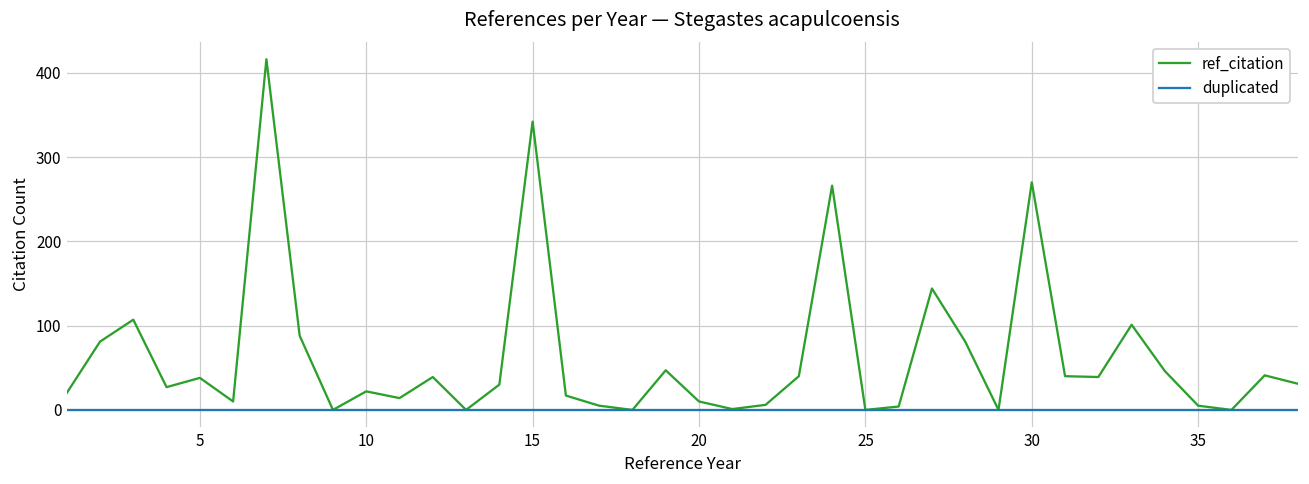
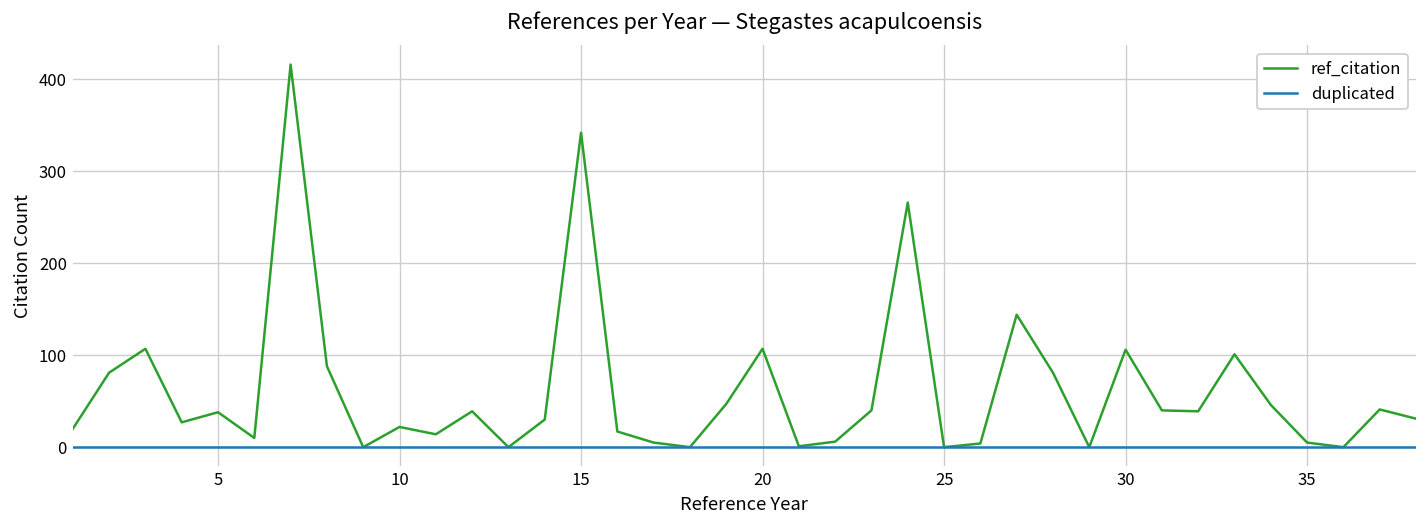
ref_citation, 20: 10 -> 110
ref_citation, 30: 270 -> 110
